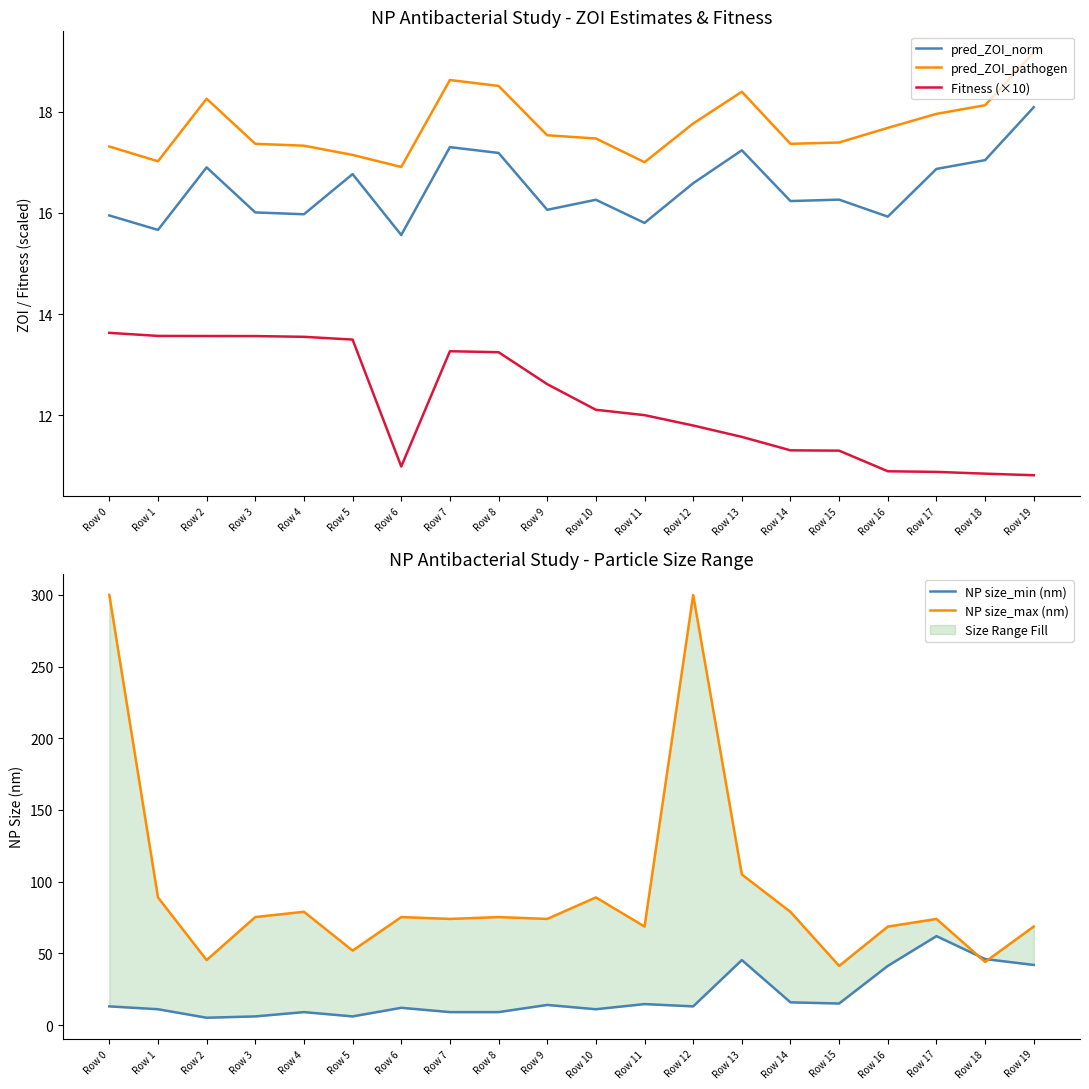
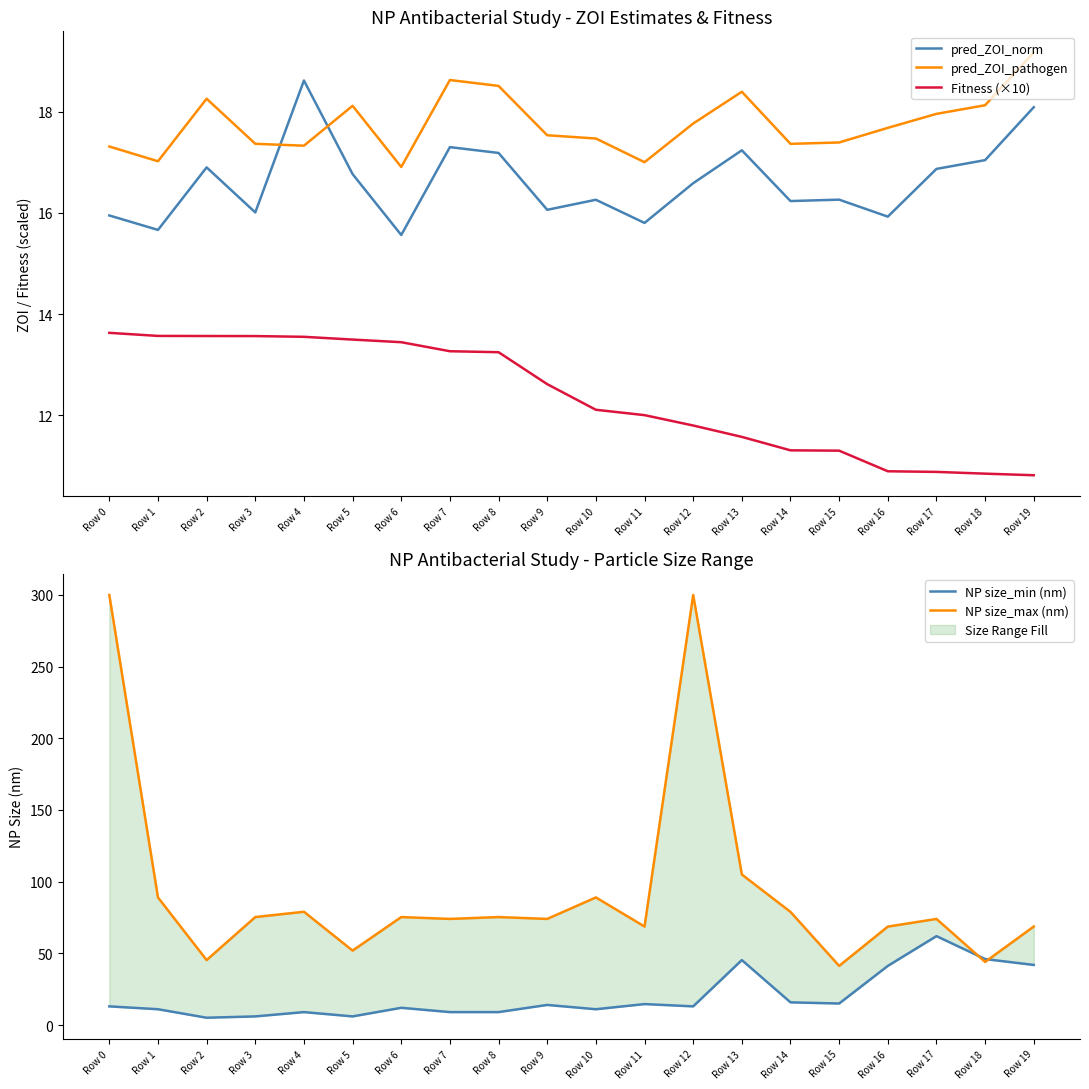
NP Antibacterial Study - ZOI Estimates & Fitness, pred_ZOI_norm, Row 4: 16.0 -> 18.6
NP Antibacterial Study - ZOI Estimates & Fitness, pred_ZOI_pathogen, Row 5: 17.1 -> 18.1
NP Antibacterial Study - ZOI Estimates & Fitness, Fitness (×10), Row 6: 11.0 -> 13.4
